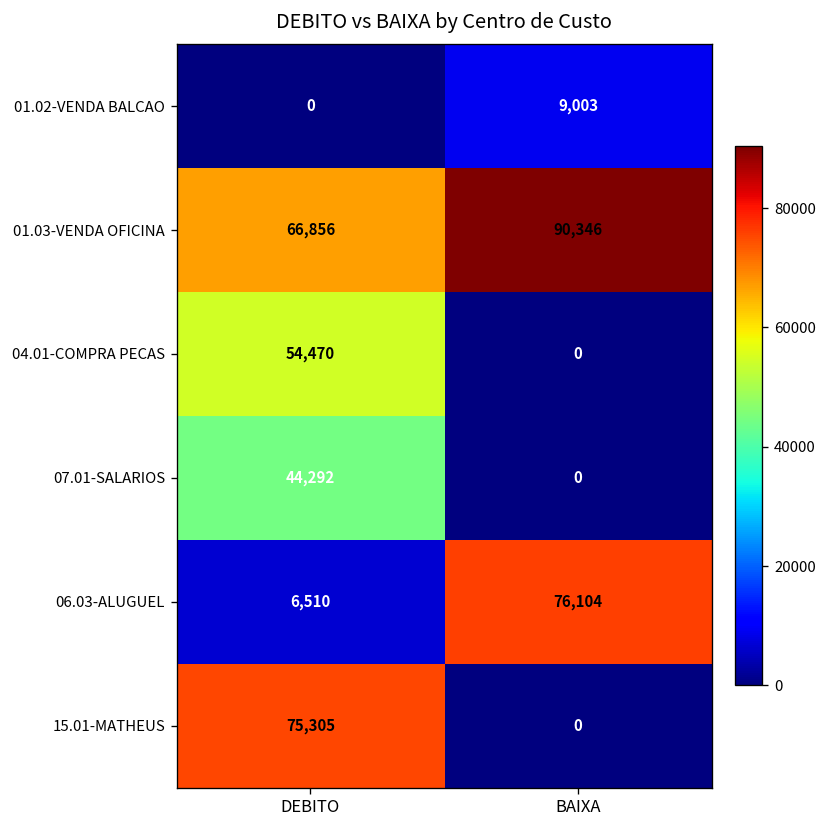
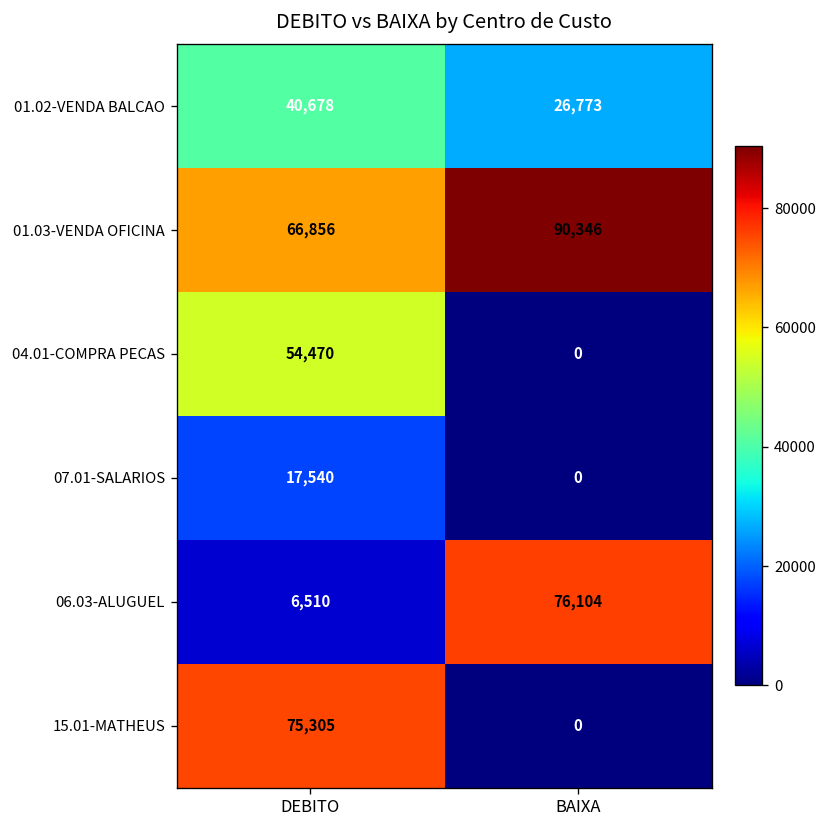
01.02-VENDA BALCAO, DEBITO: 0 -> 40,678
01.02-VENDA BALCAO, BAIXA: 9,003 -> 26,773
07.01-SALARIOS, DEBITO: 44,292 -> 17,540
